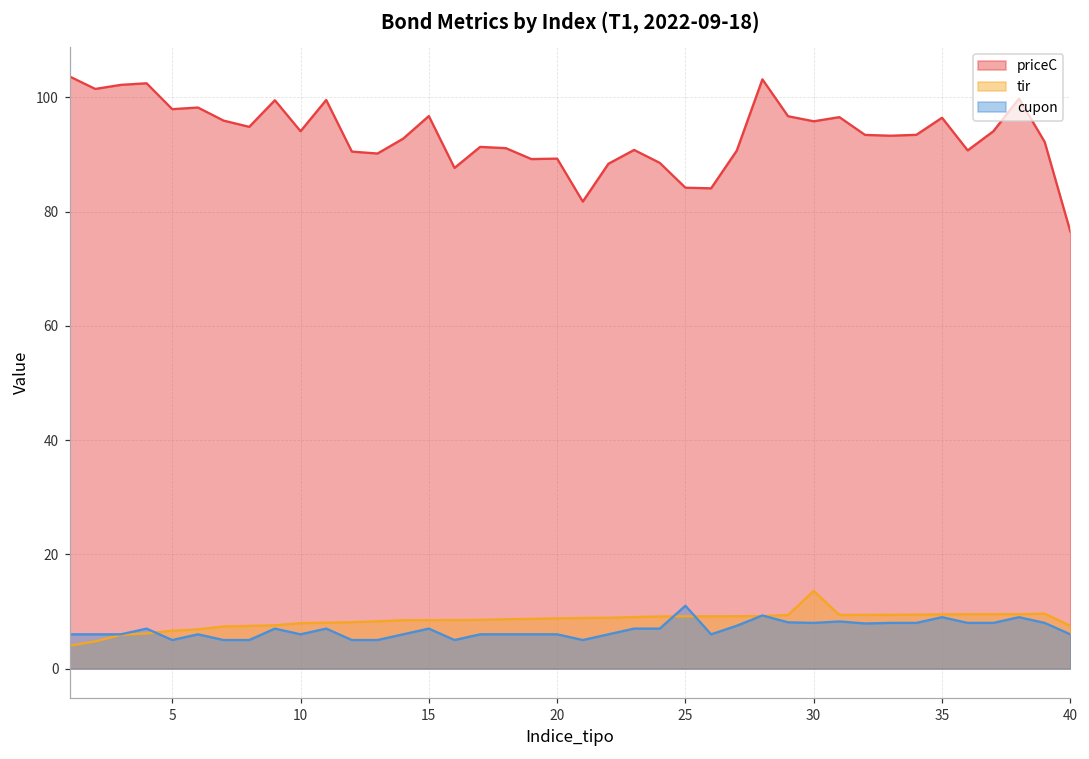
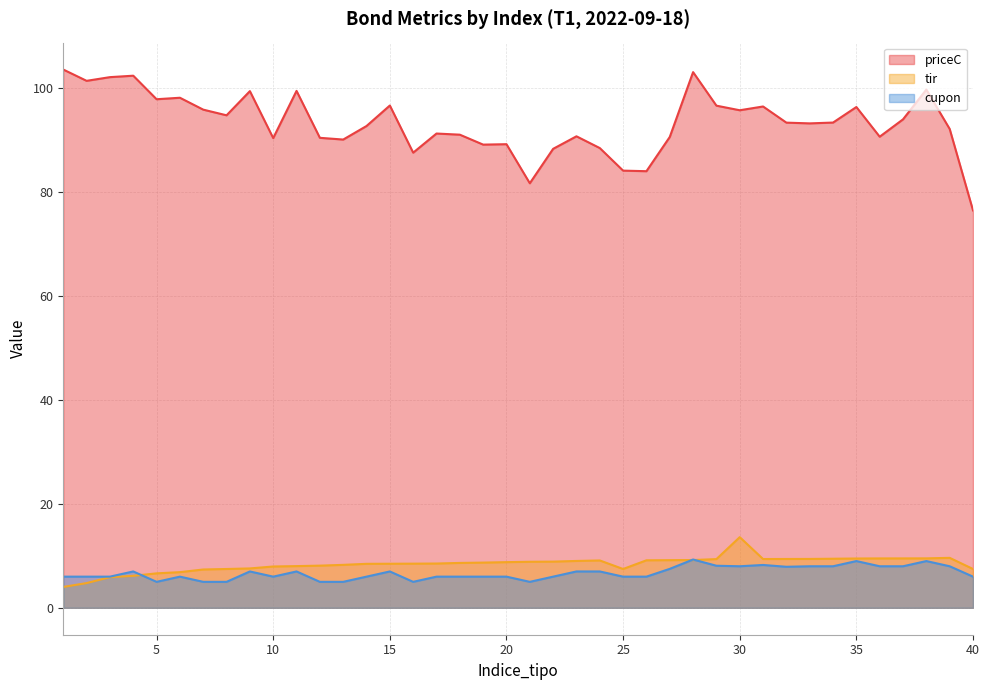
priceC, 10: 94 -> 90
tir, 25: 9 -> 7
cupon, 25: 11 -> 6
